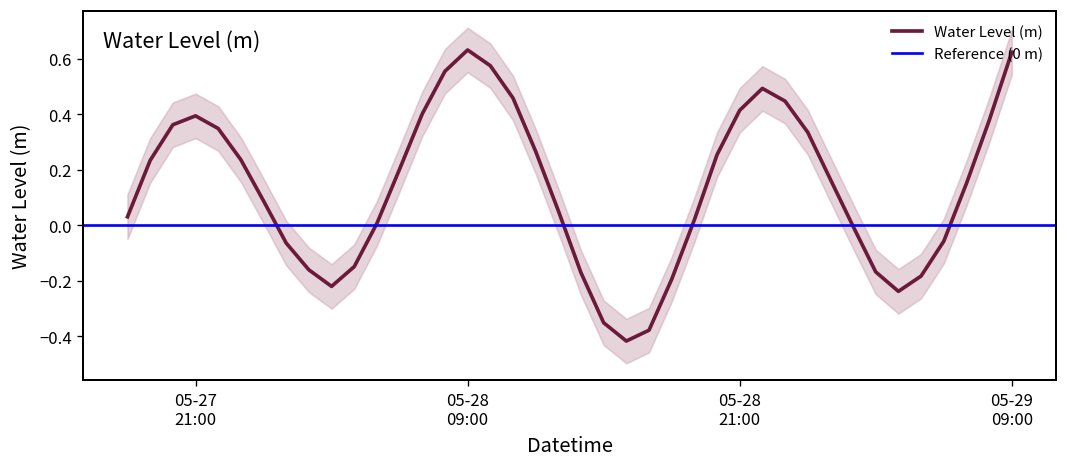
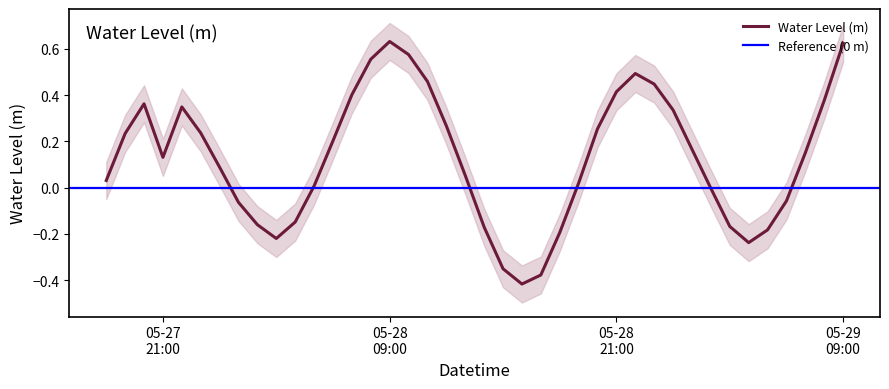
Water Level (m), 05-27 21:00: 0.39 -> 0.13
